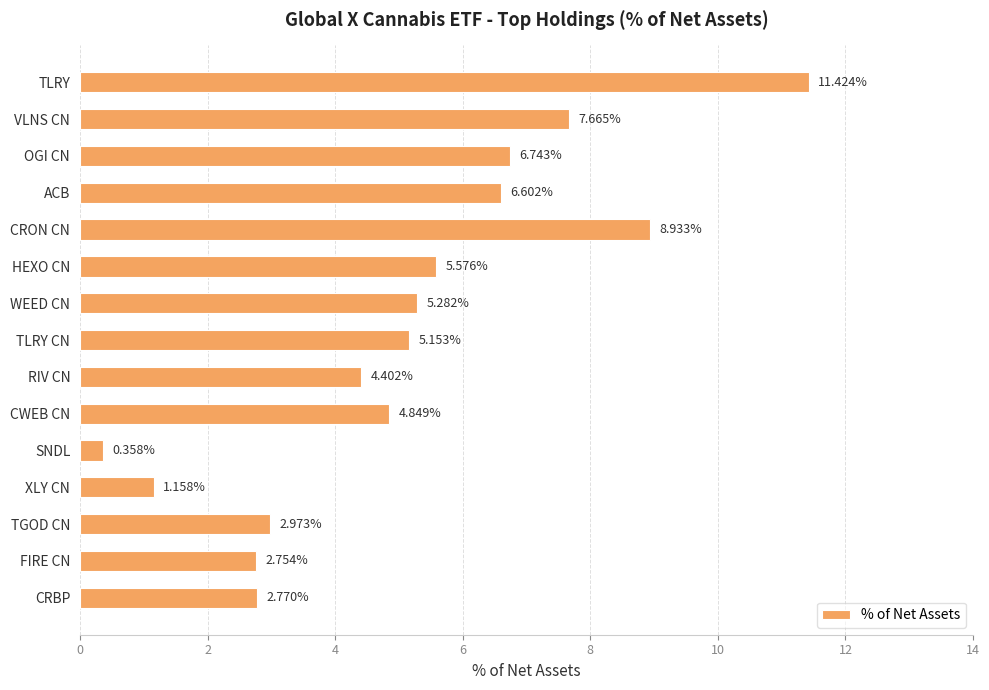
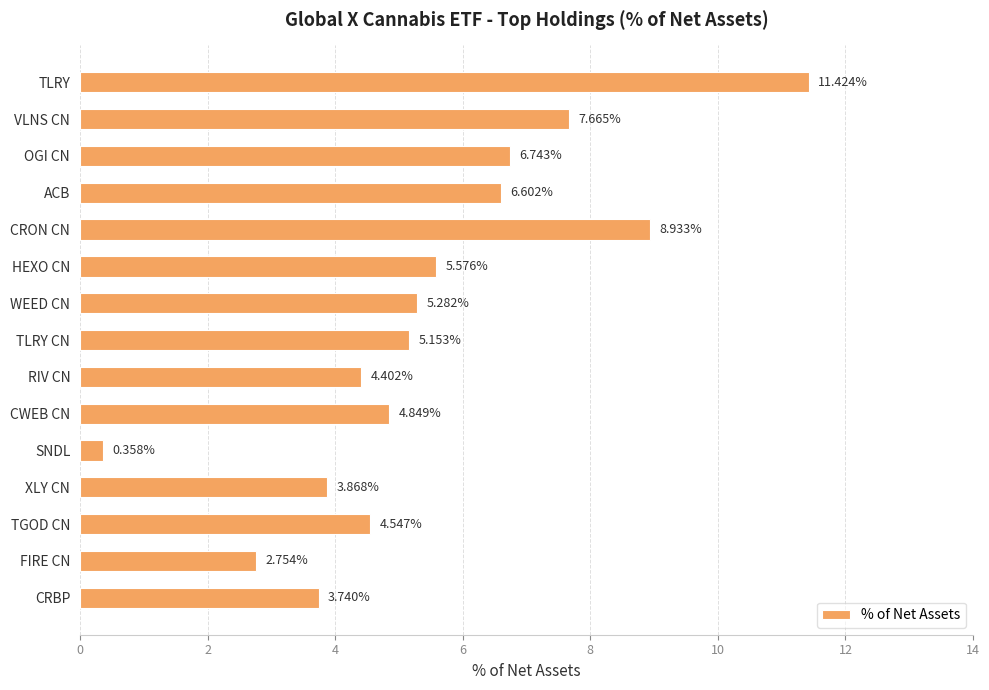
XLY CN: 1.158% -> 3.868%
TGOD CN: 2.973% -> 4.547%
CRBP: 2.770% -> 3.740%
